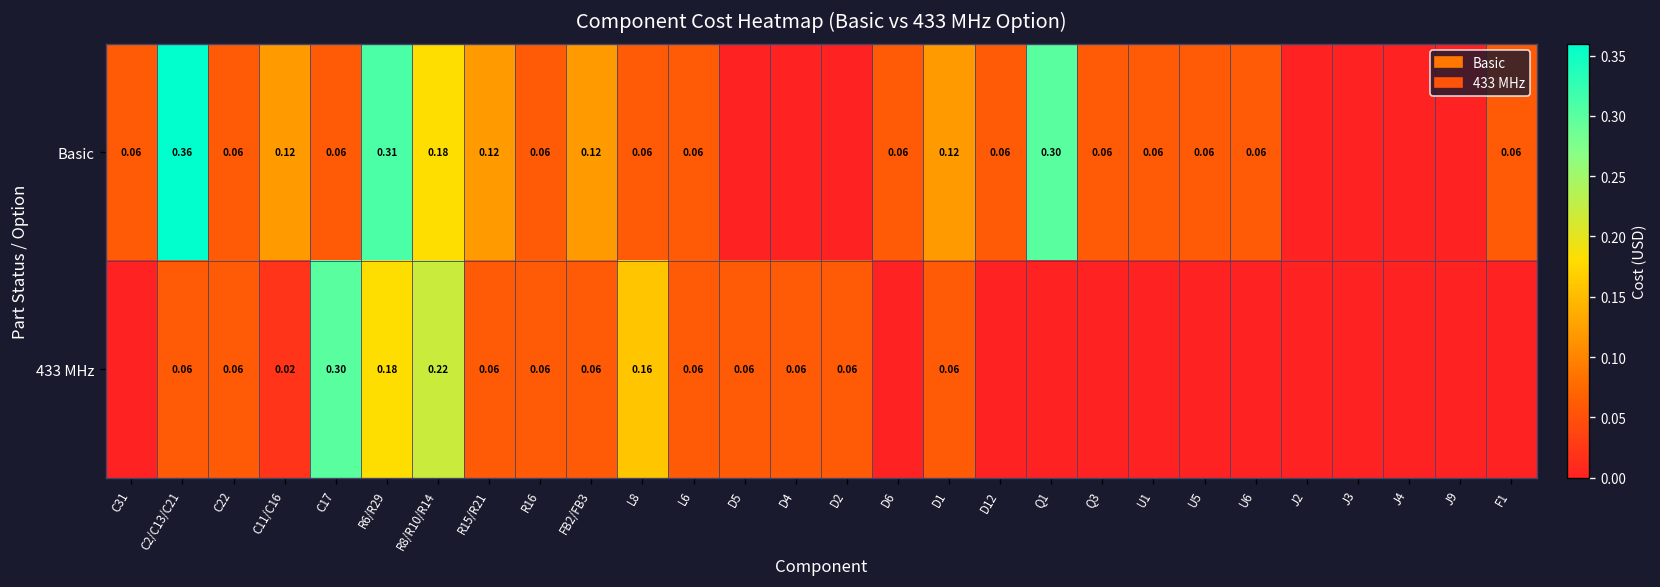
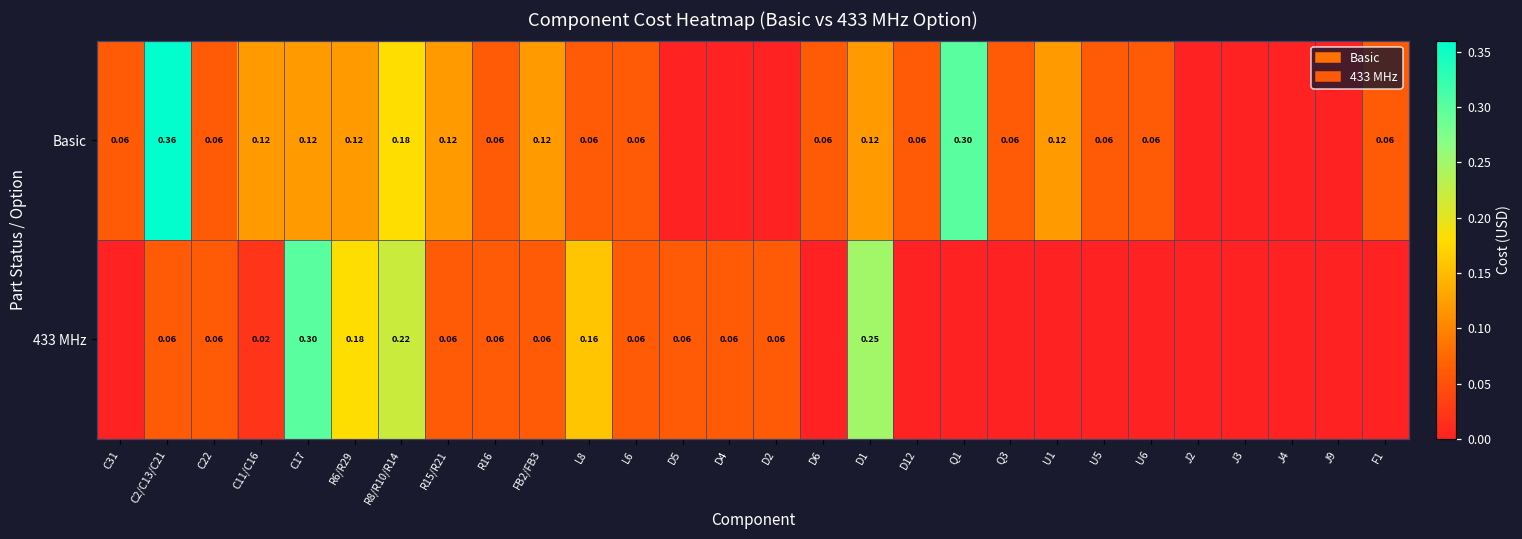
Basic, C17: 0.06 -> 0.12
Basic, R6/R29: 0.31 -> 0.12
Basic, U1: 0.06 -> 0.12
433 MHz, D1: 0.06 -> 0.25
